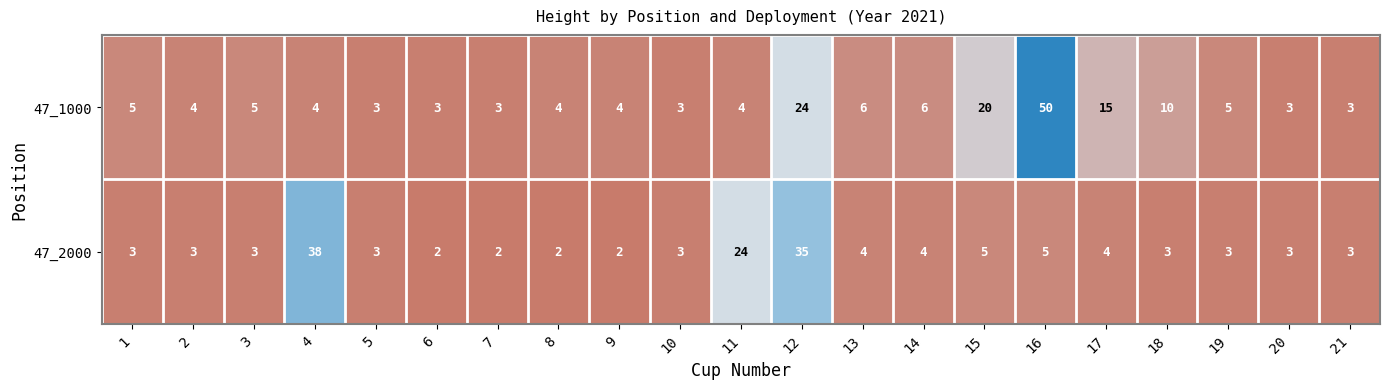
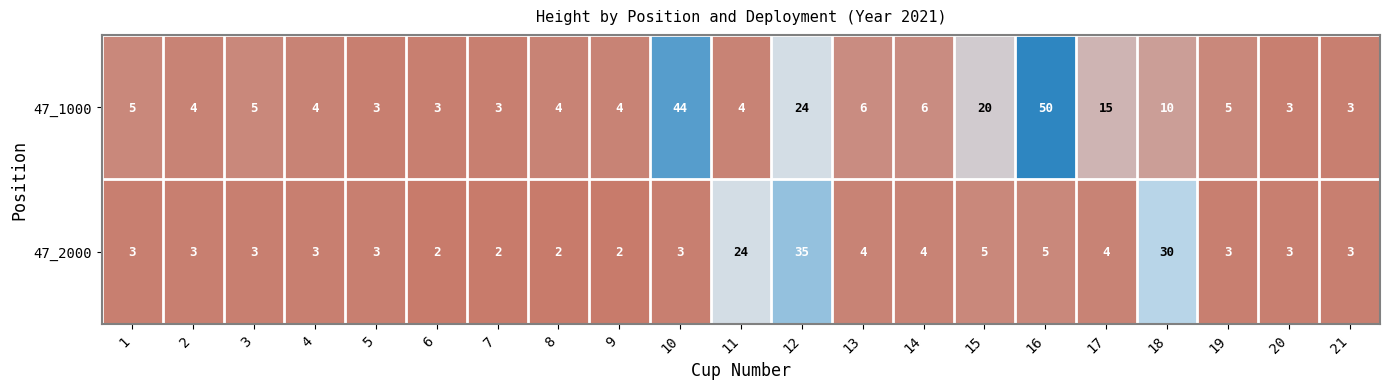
47_1000, 10: 3 -> 44
47_2000, 4: 38 -> 3
47_2000, 18: 3 -> 30
